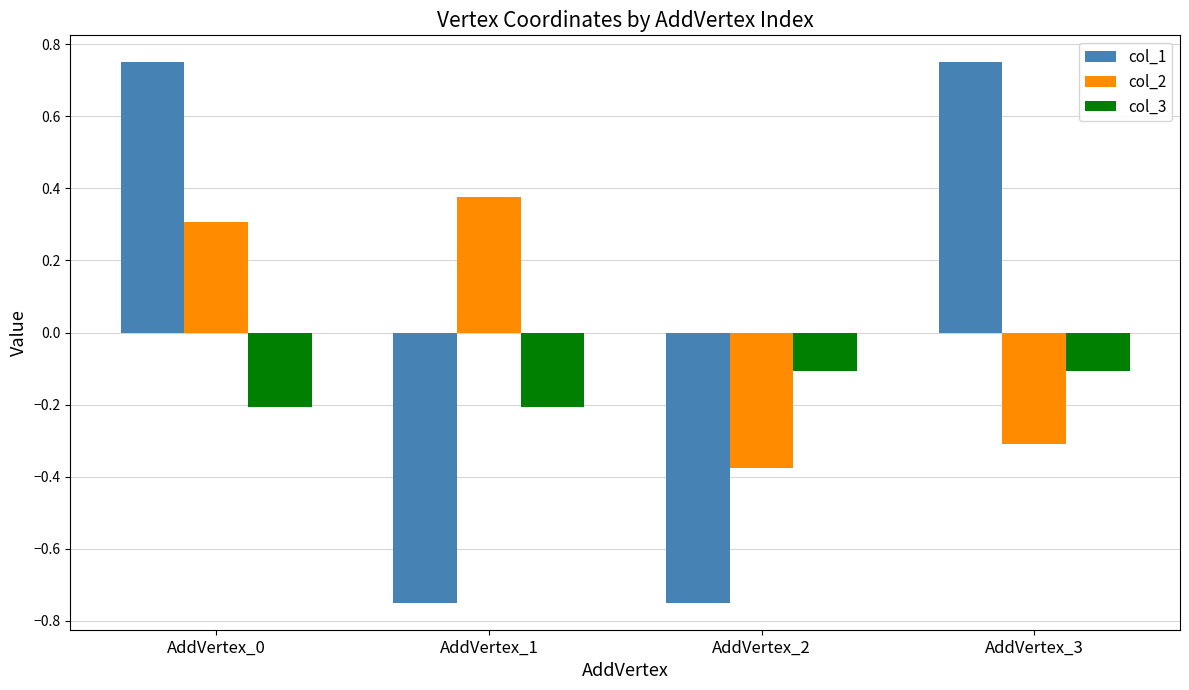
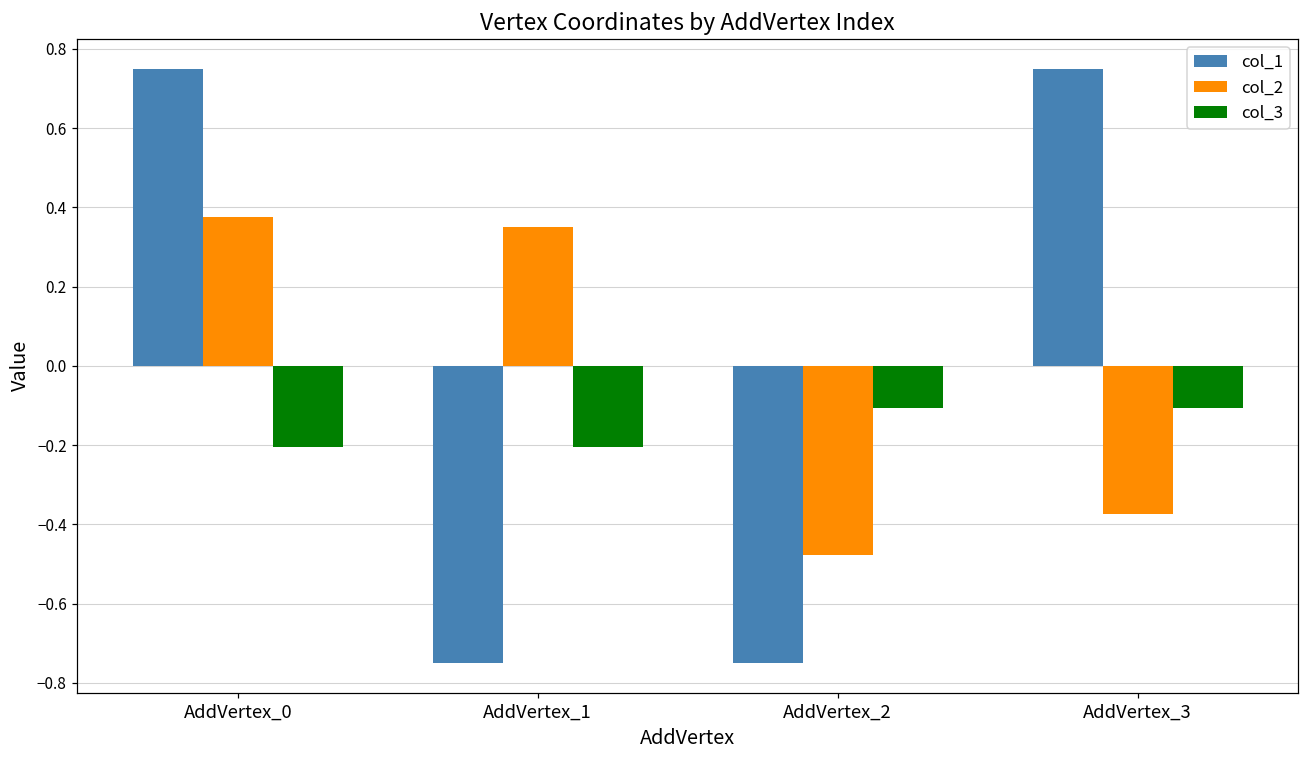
col_2, AddVertex_0: 0.31 -> 0.38
col_2, AddVertex_1: 0.38 -> 0.35
col_2, AddVertex_2: -0.38 -> -0.48
col_2, AddVertex_3: -0.31 -> -0.38
